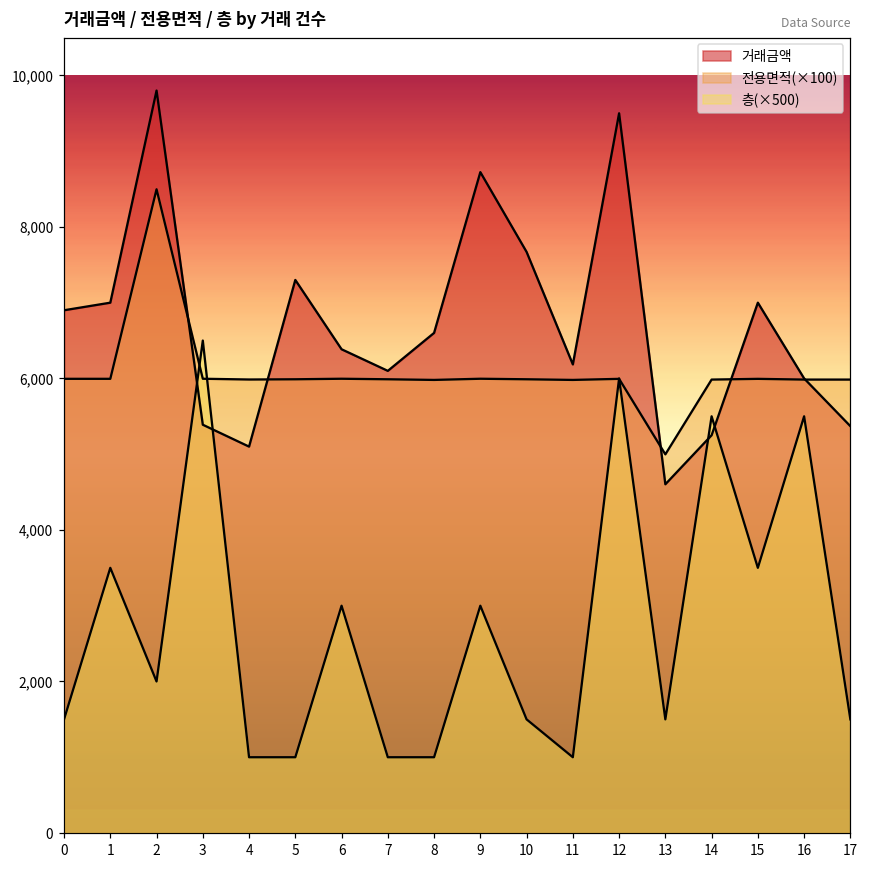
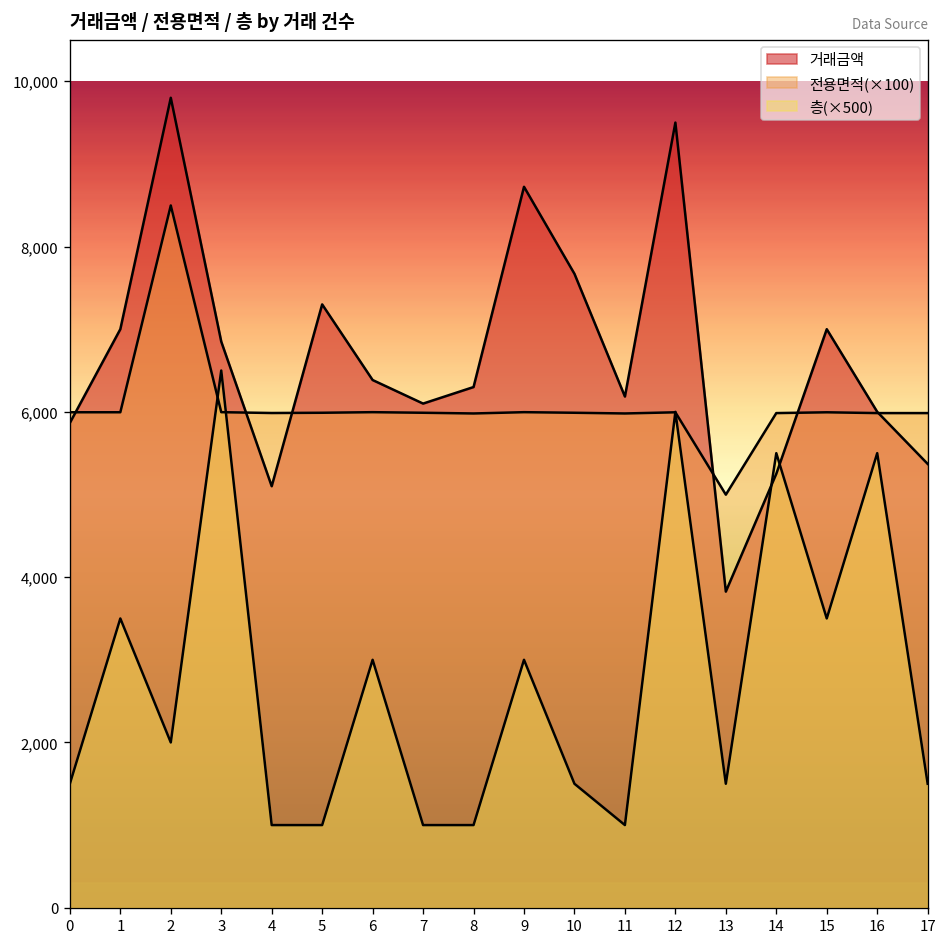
거래금액, 0: 6,900 -> 5,900
거래금액, 3: 5,400 -> 6,900
거래금액, 8: 6,600 -> 6,300
거래금액, 13: 4,600 -> 3,800
